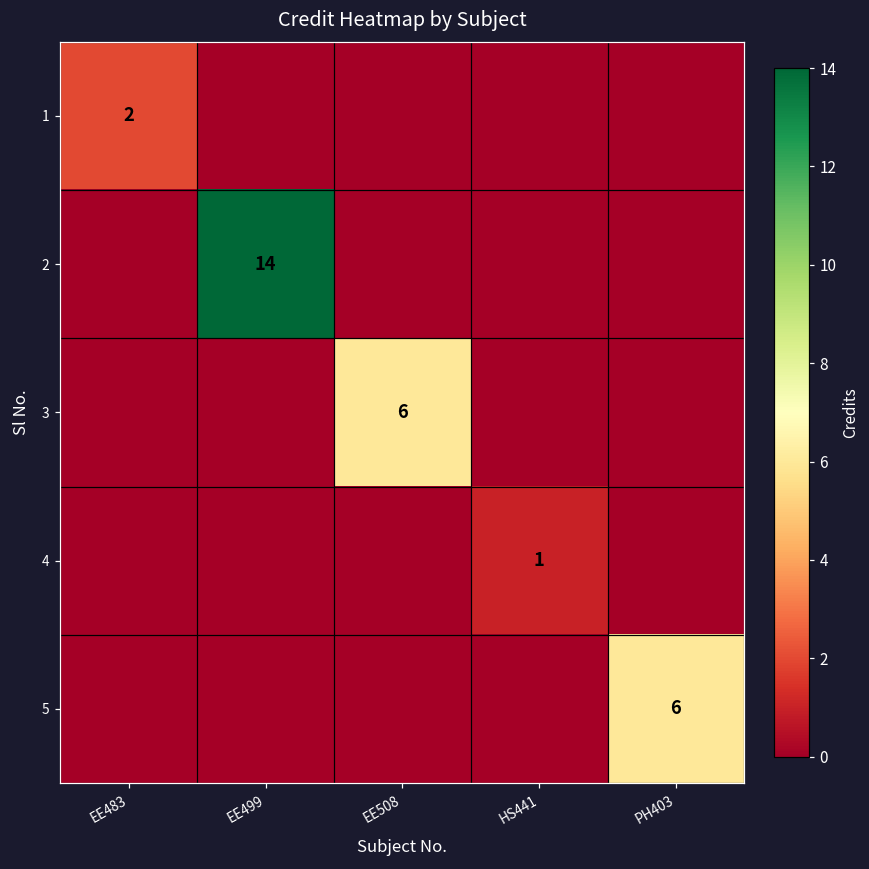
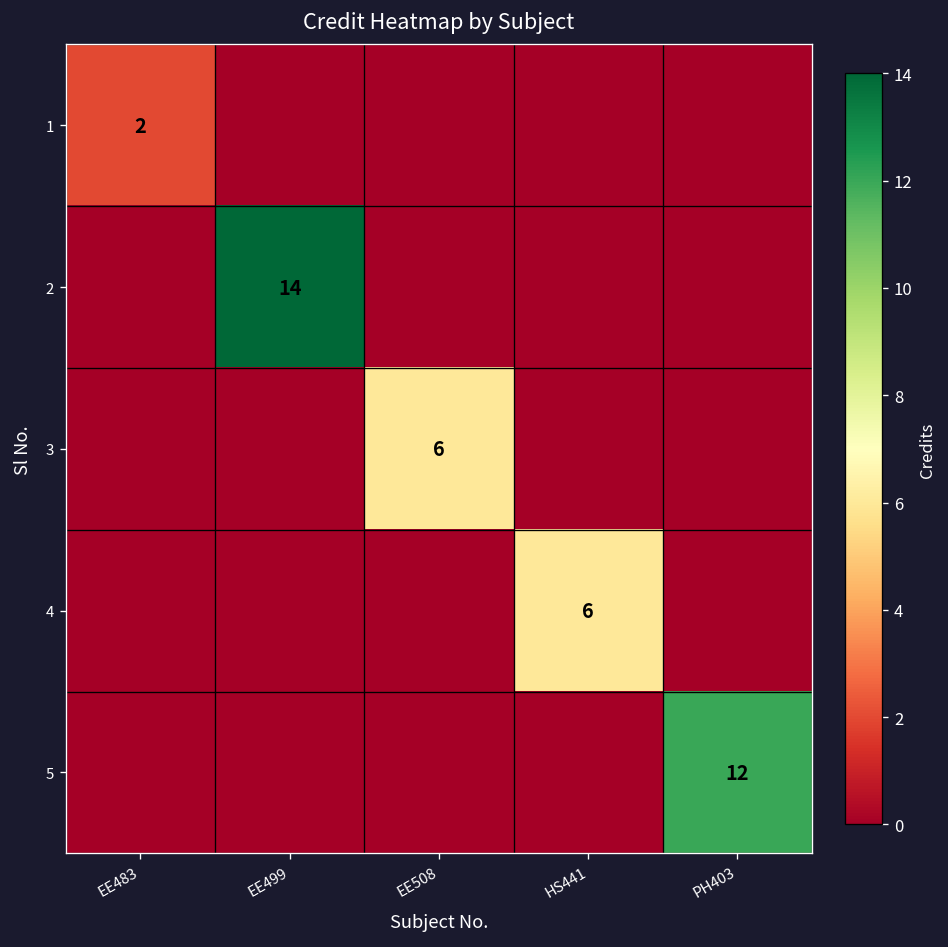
4, HS441: 1 -> 6
5, PH403: 6 -> 12
